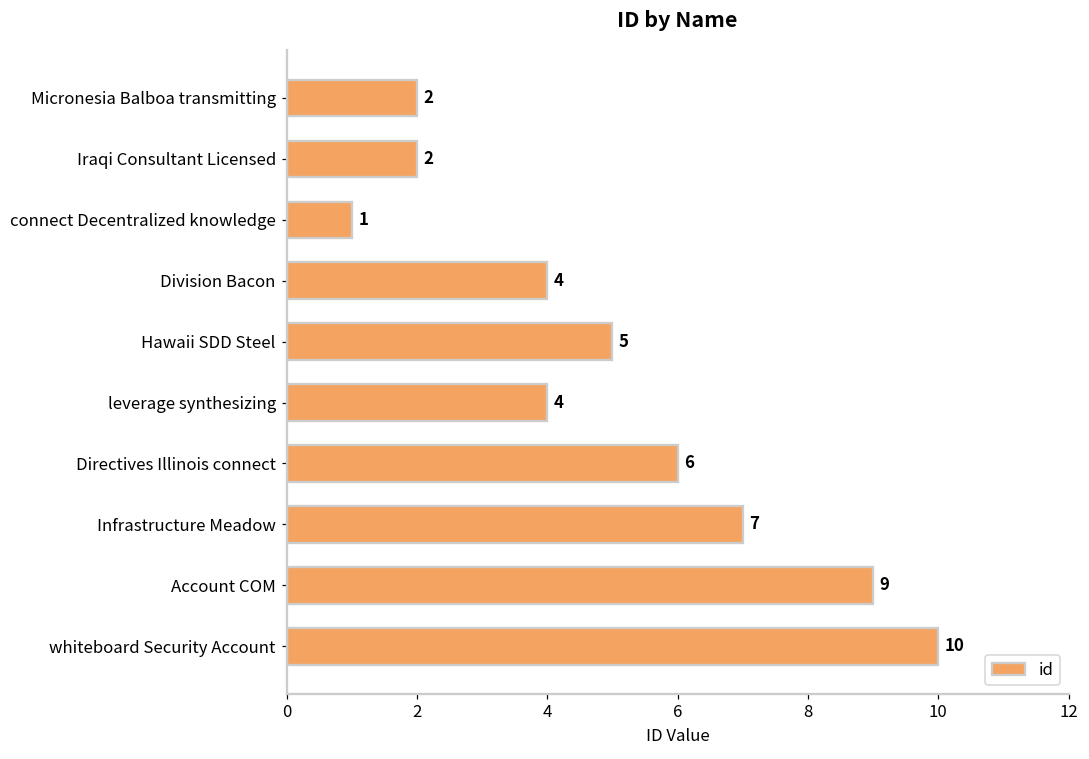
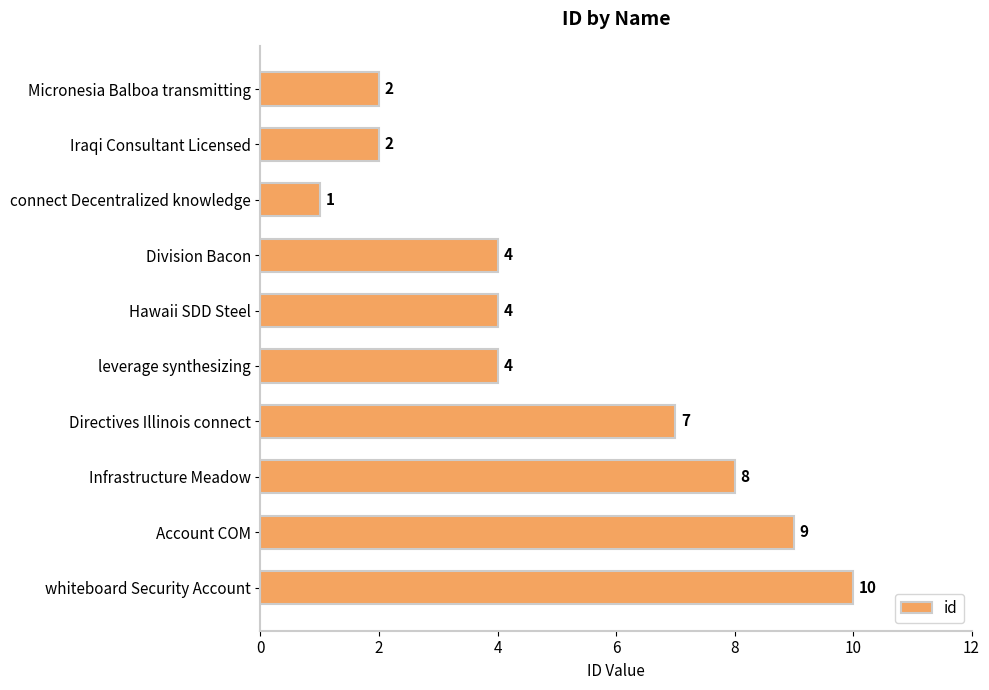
Hawaii SDD Steel: 5 -> 4
Directives Illinois connect: 6 -> 7
Infrastructure Meadow: 7 -> 8
